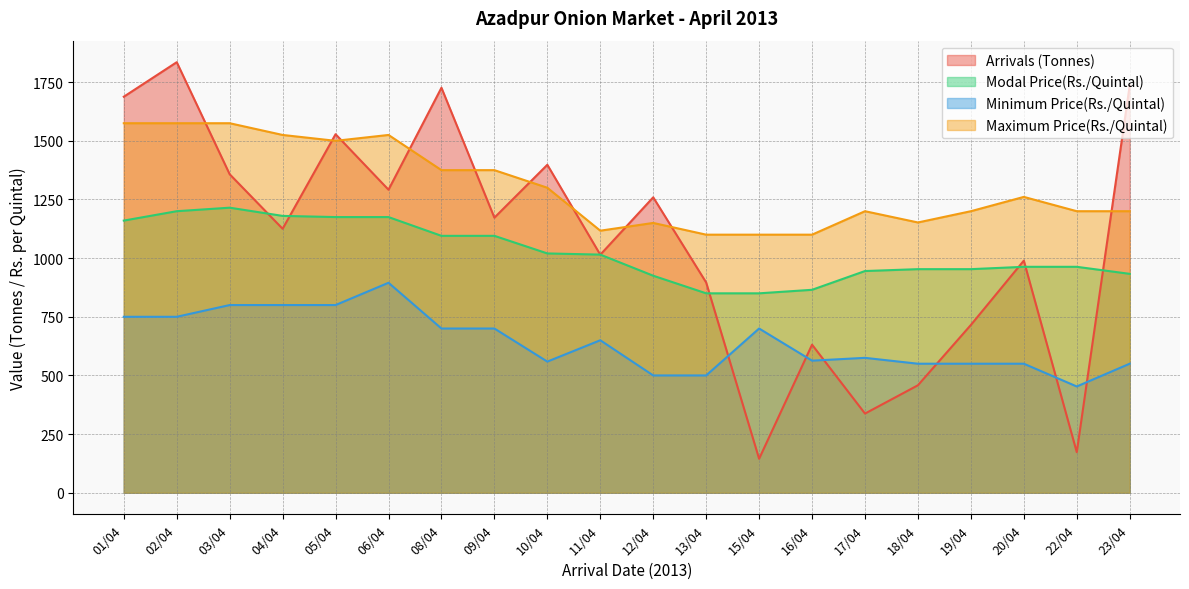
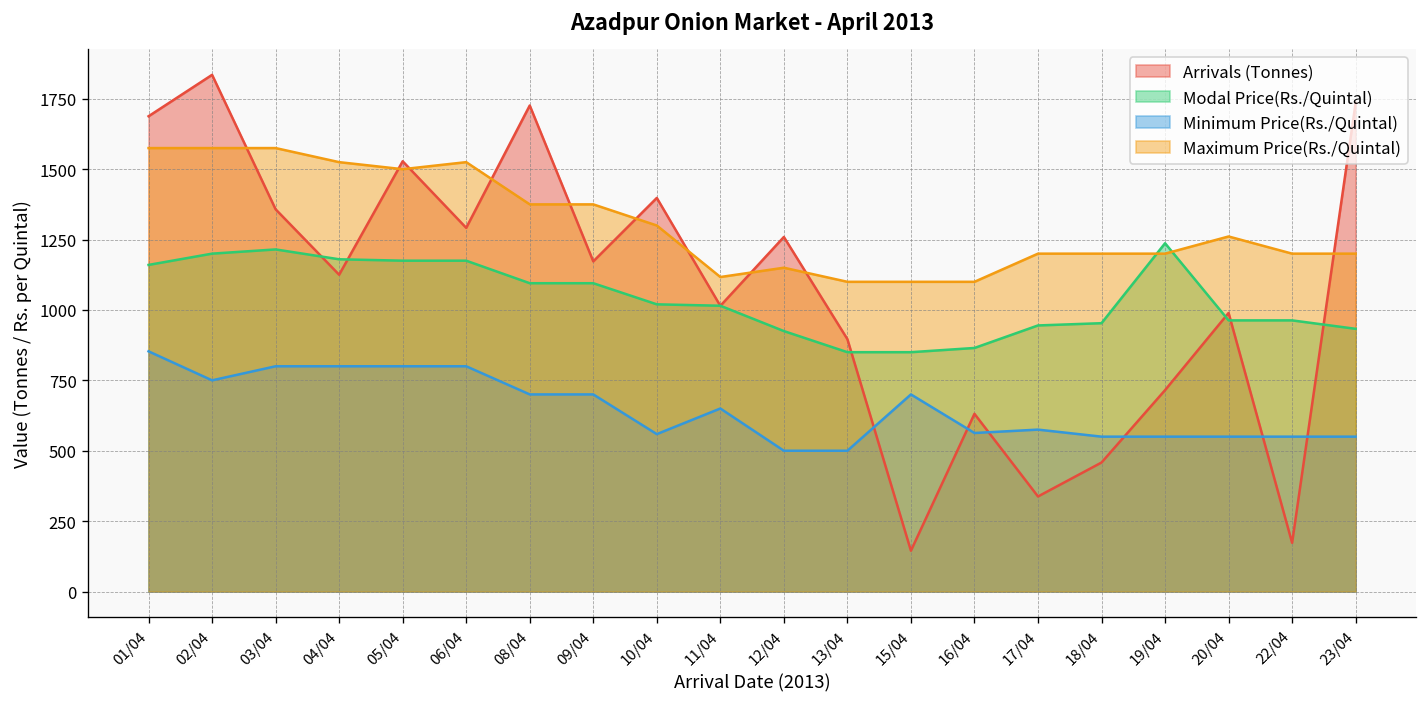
Minimum Price(Rs./Quintal), 01/04: 750 -> 850
Minimum Price(Rs./Quintal), 06/04: 900 -> 800
Maximum Price(Rs./Quintal), 18/04: 1150 -> 1200
Modal Price(Rs./Quintal), 19/04: 950 -> 1240
Minimum Price(Rs./Quintal), 22/04: 450 -> 550
